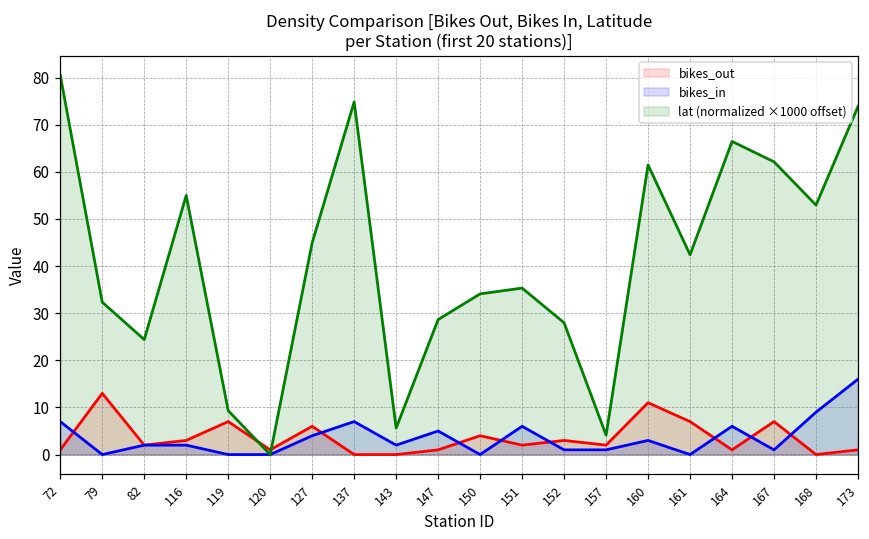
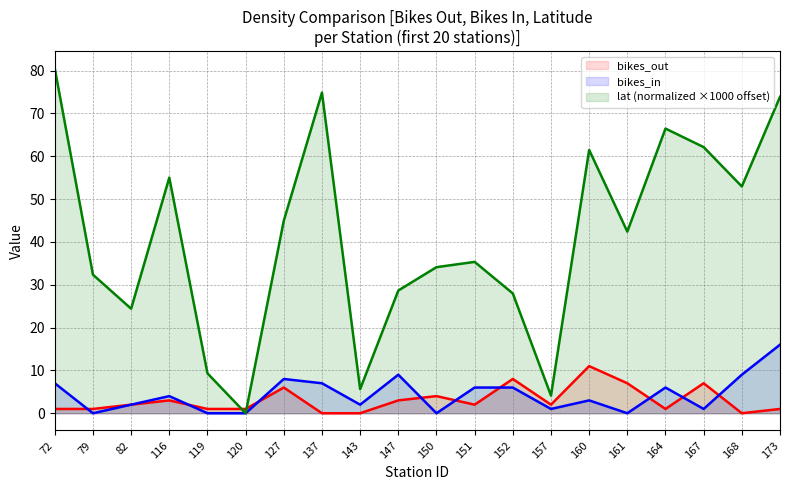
bikes_out, 79: 13 -> 1
bikes_in, 116: 2 -> 4
bikes_out, 119: 7 -> 1
bikes_in, 127: 4 -> 8
bikes_out, 147: 1 -> 3
bikes_in, 147: 5 -> 9
bikes_out, 152: 3 -> 8
bikes_in, 152: 1 -> 6
